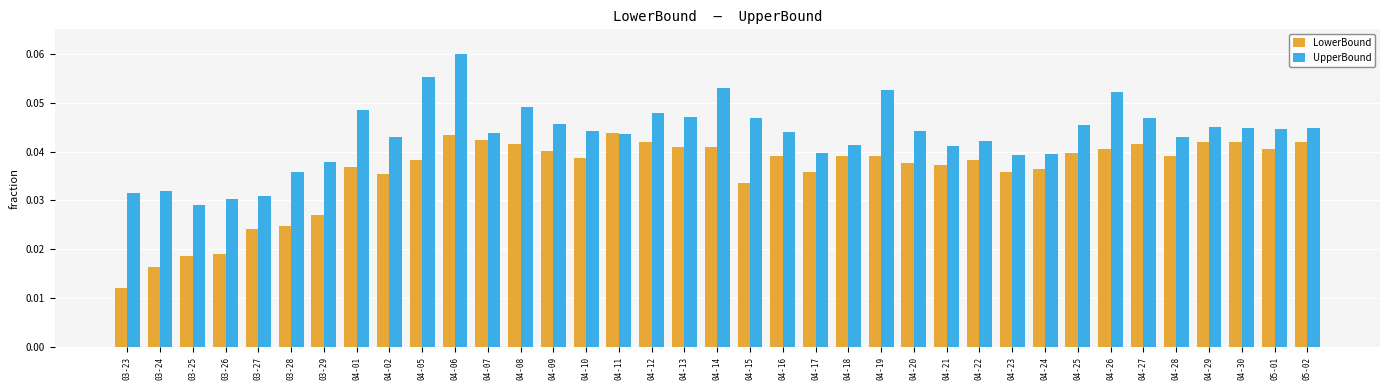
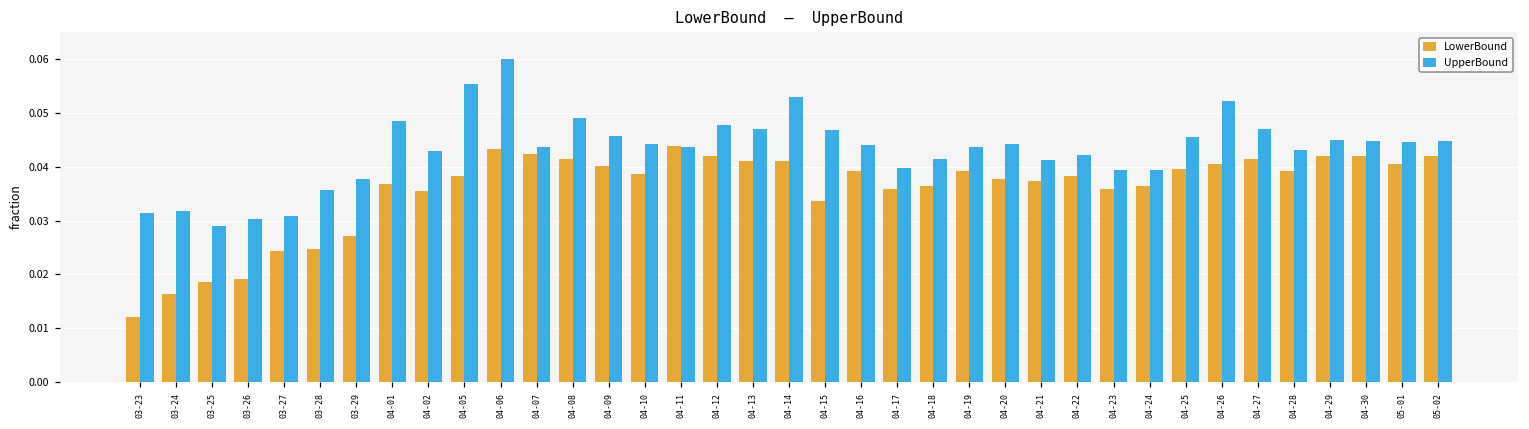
LowerBound, 04-18: 0.039 -> 0.036
UpperBound, 04-19: 0.053 -> 0.044
